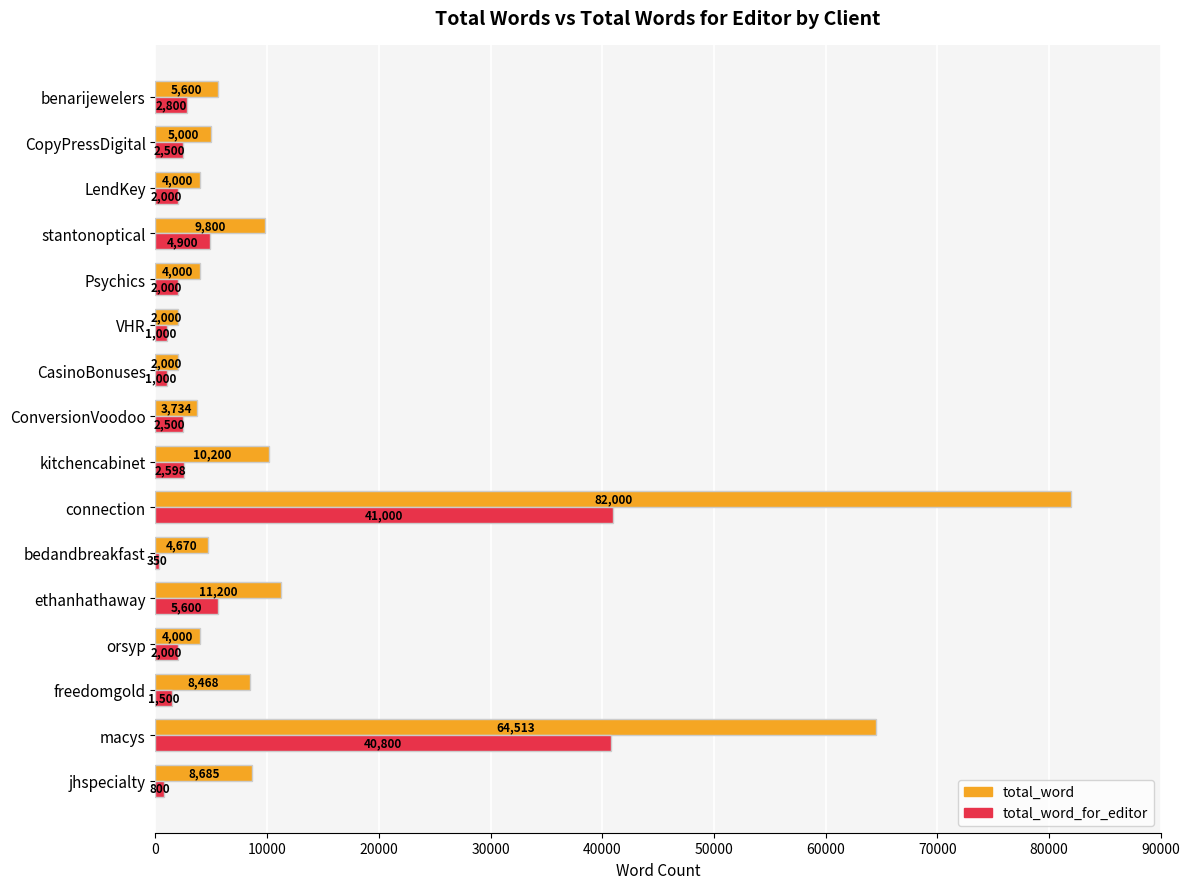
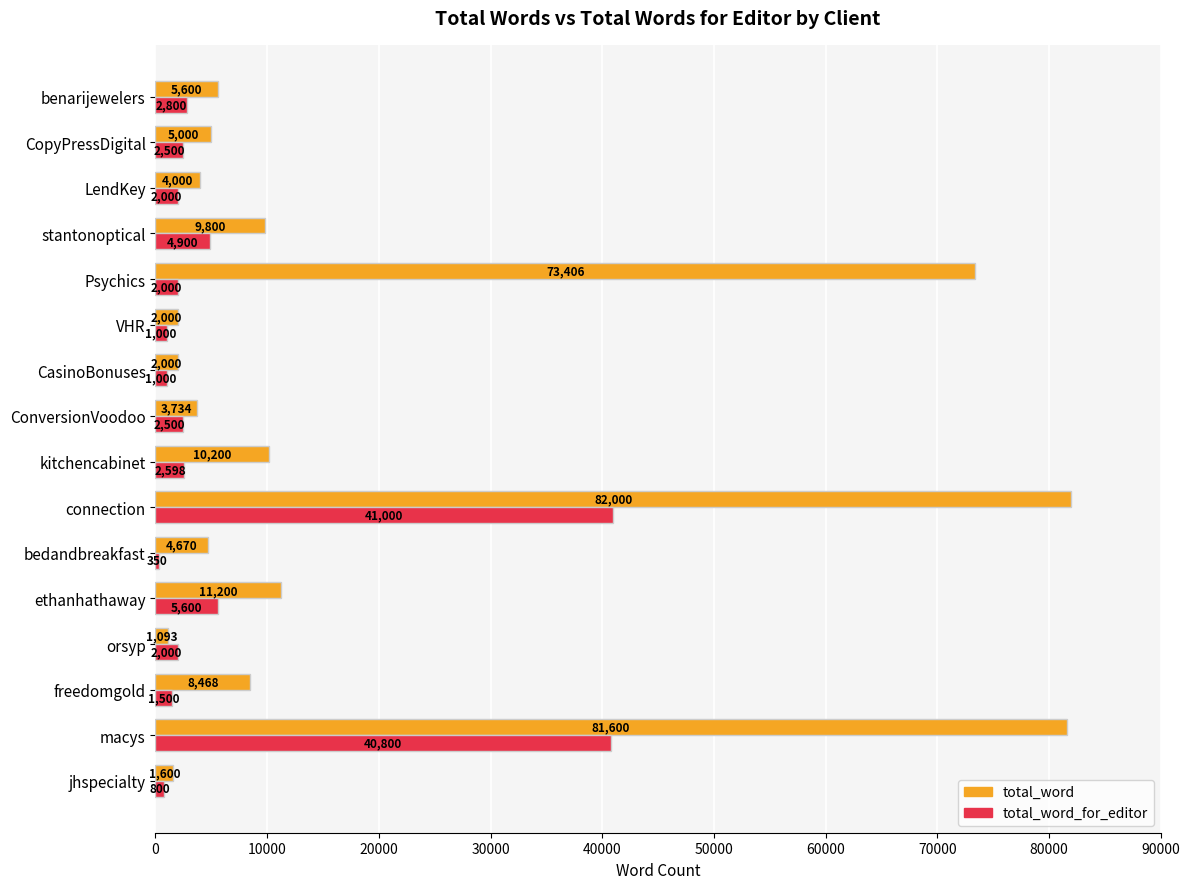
total_word, Psychics: 4,000 -> 73,406
total_word, orsyp: 4,000 -> 1,093
total_word, macys: 64,513 -> 81,600
total_word, jhspecialty: 8,685 -> 1,600
